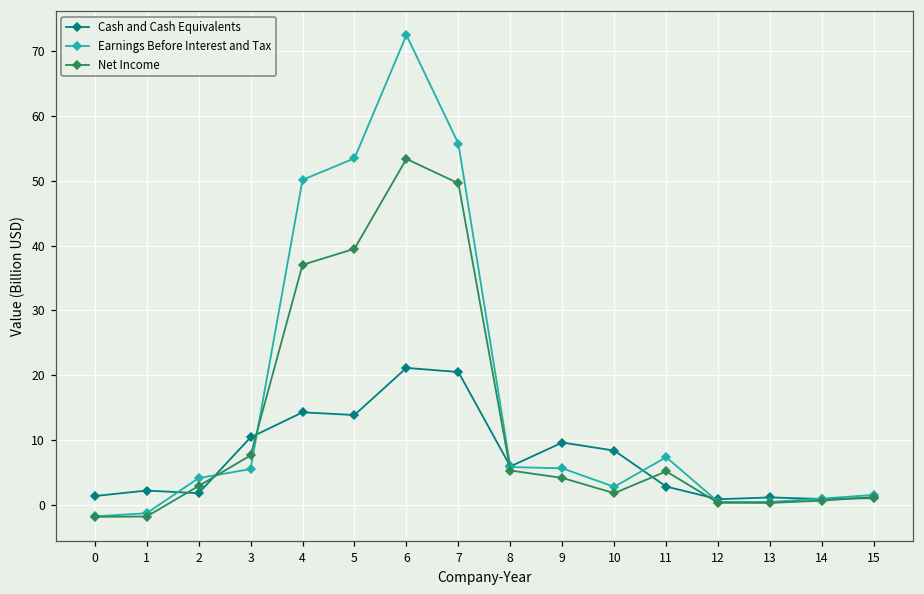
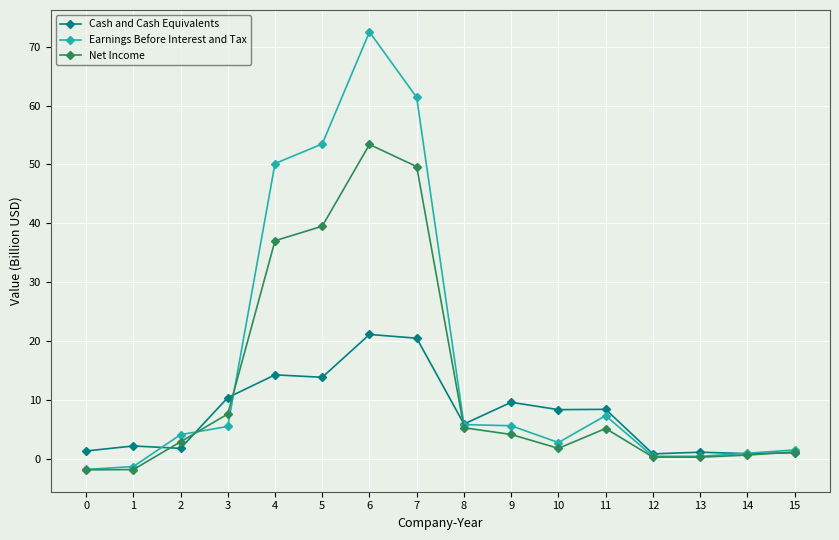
Earnings Before Interest and Tax, 7: 56 -> 61
Cash and Cash Equivalents, 11: 3 -> 8
